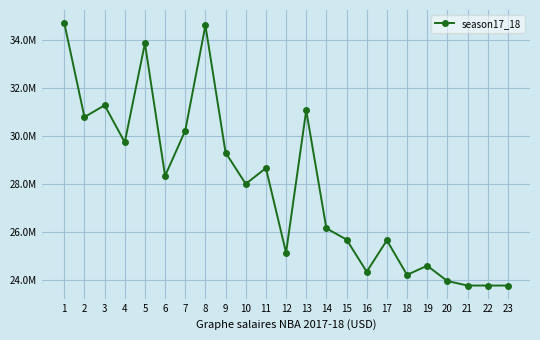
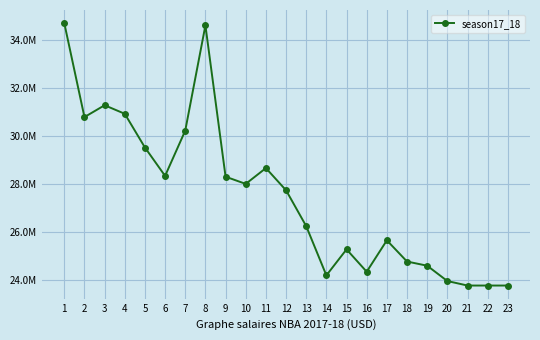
4: 29700000 -> 30900000
5: 33800000 -> 29500000
9: 29300000 -> 28300000
12: 25100000 -> 27700000
13: 31100000 -> 26200000
14: 26200000 -> 24200000
15: 25700000 -> 25300000
18: 24200000 -> 24800000
